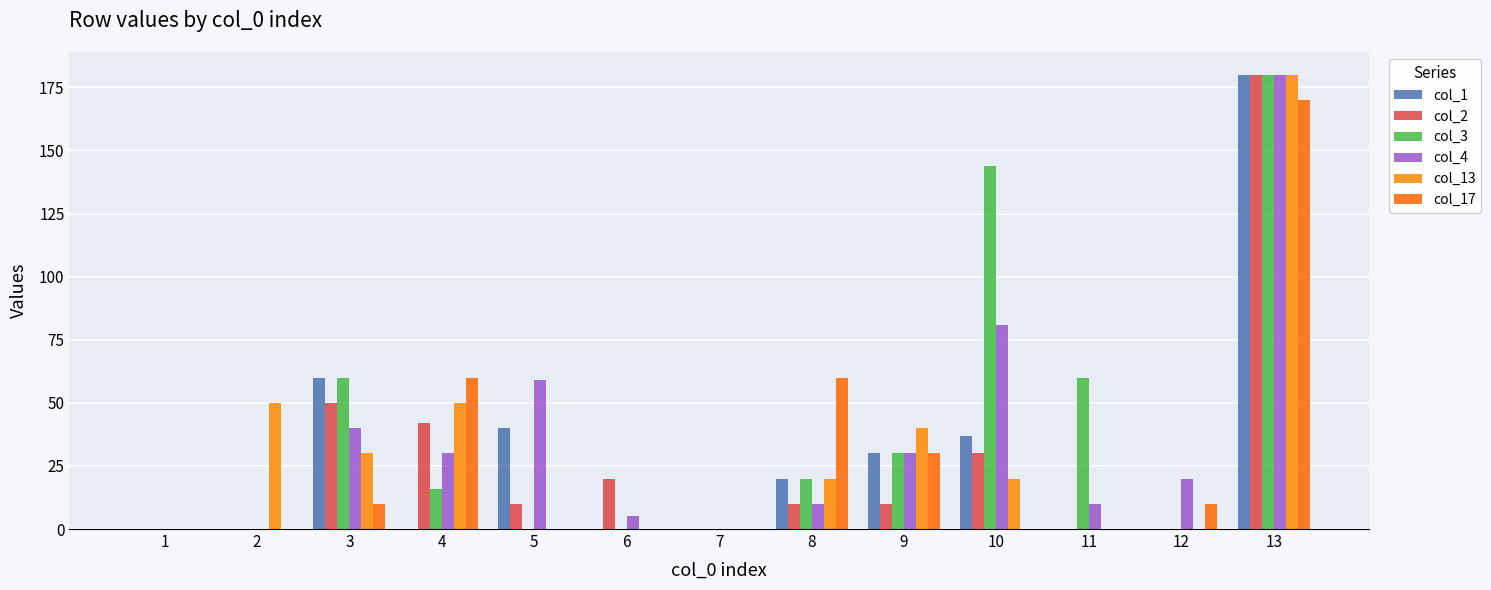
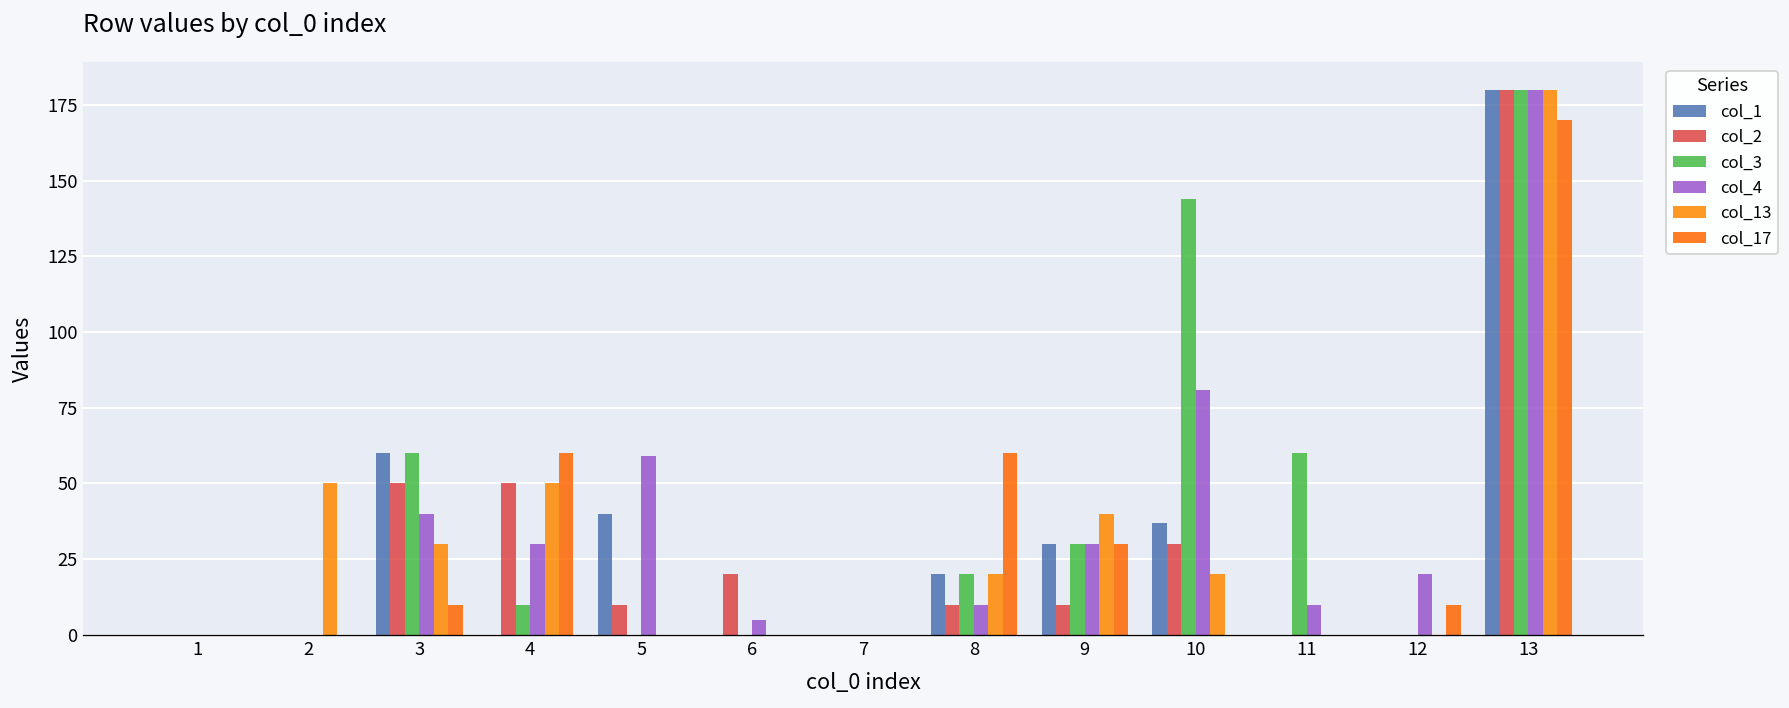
col_2, 4: 42 -> 50
col_3, 4: 16 -> 10
